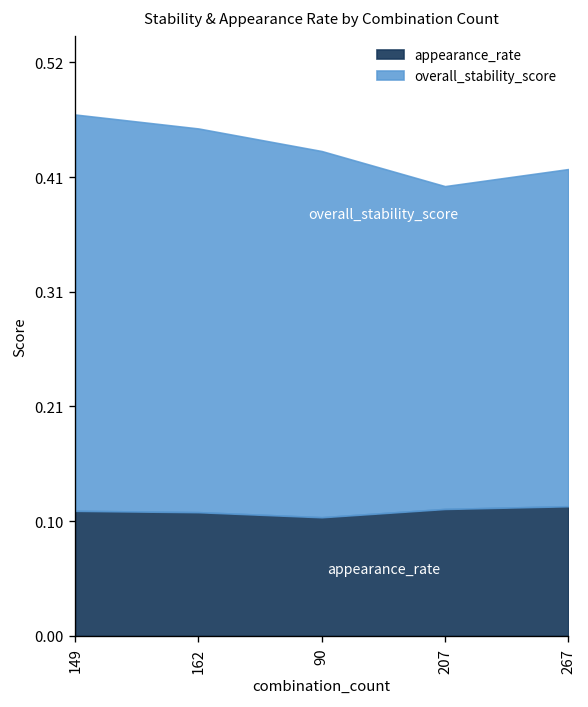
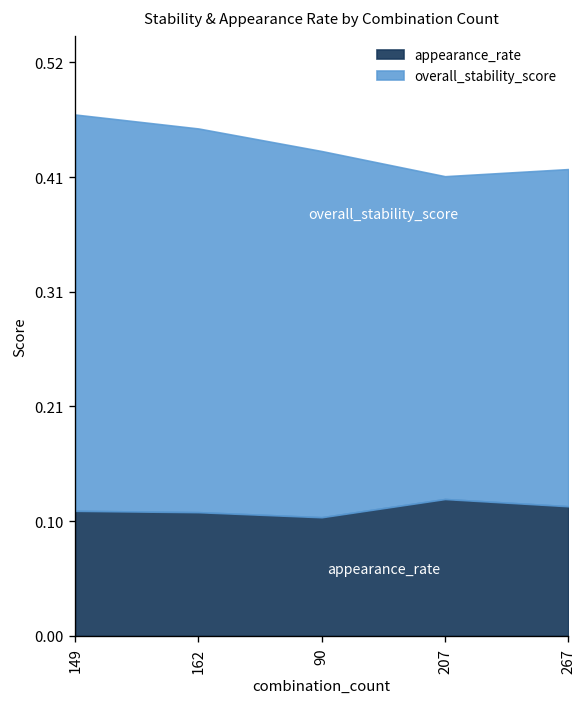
appearance_rate, 207: 0.11 -> 0.12
